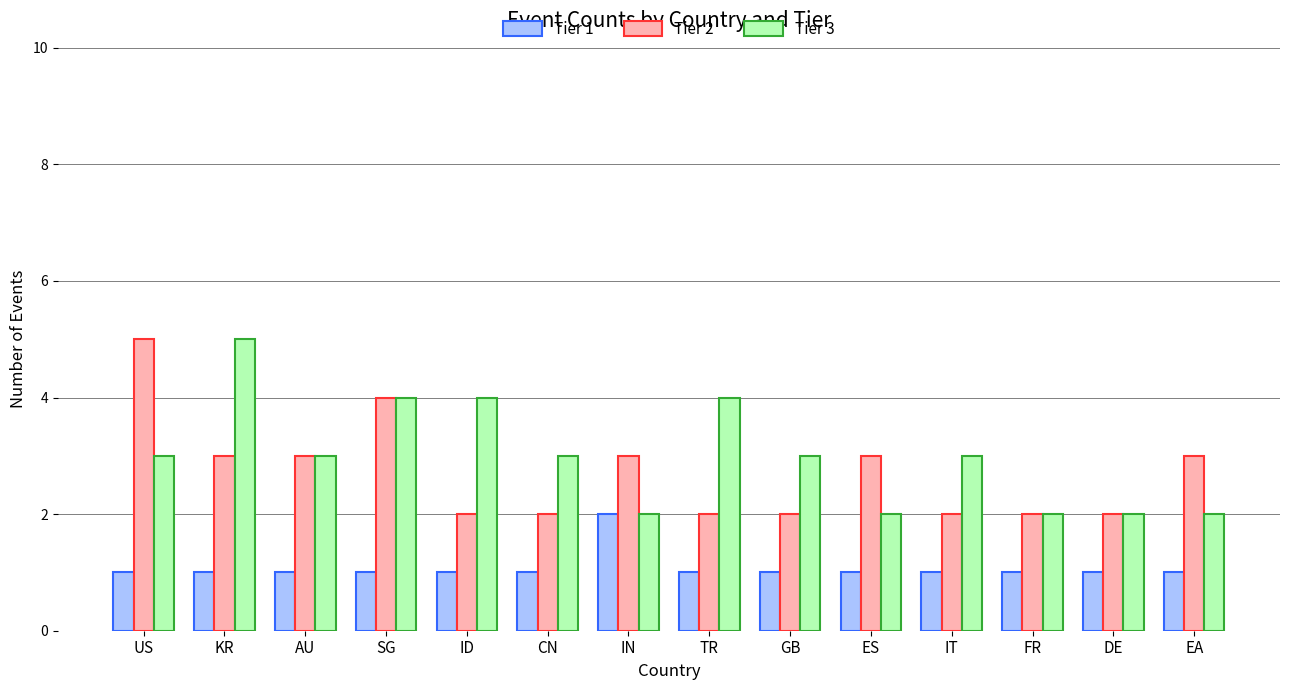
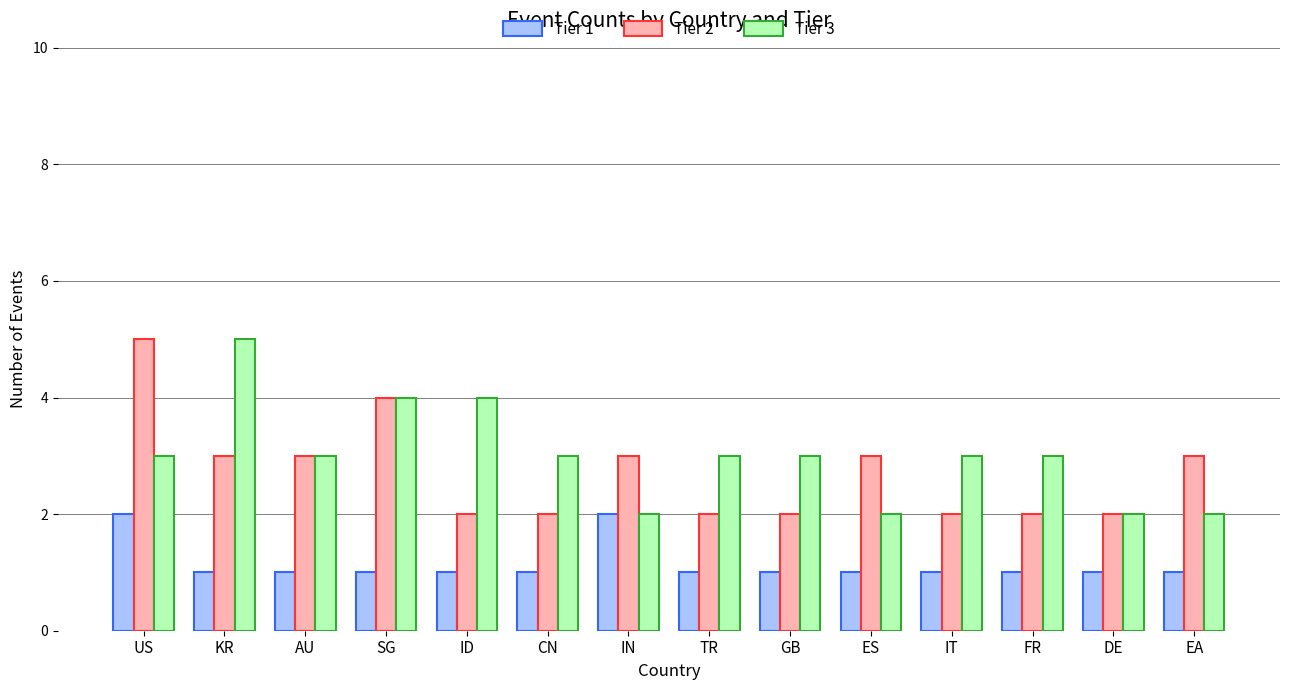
Tier 1, US: 1 -> 2
Tier 3, TR: 4 -> 3
Tier 3, FR: 2 -> 3
